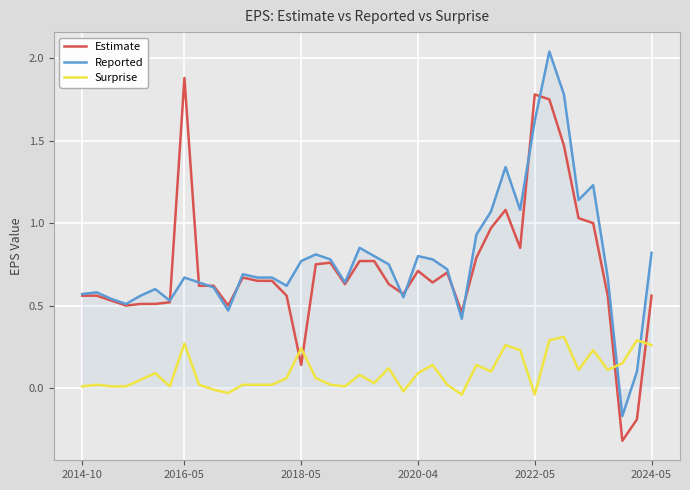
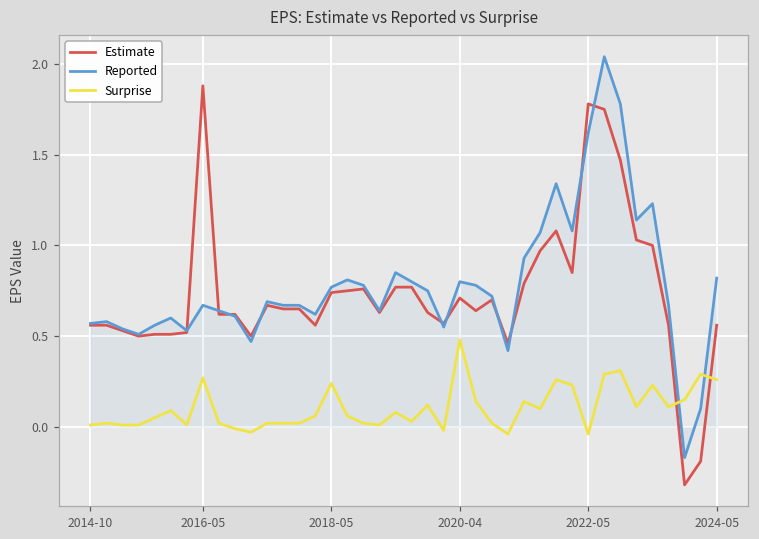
Estimate, 2018-05: 0.14 -> 0.74
Surprise, 2020-04: 0.09 -> 0.48
